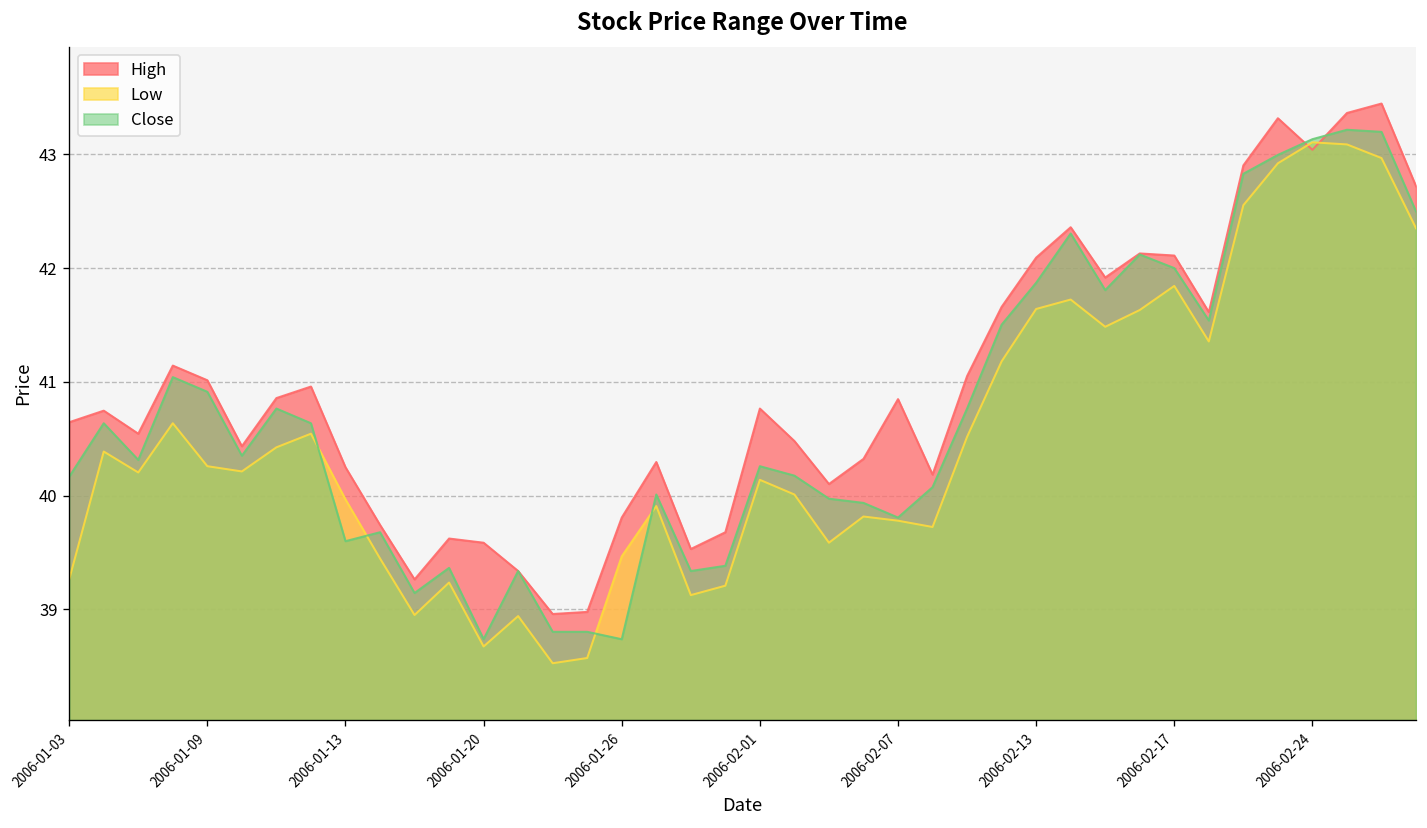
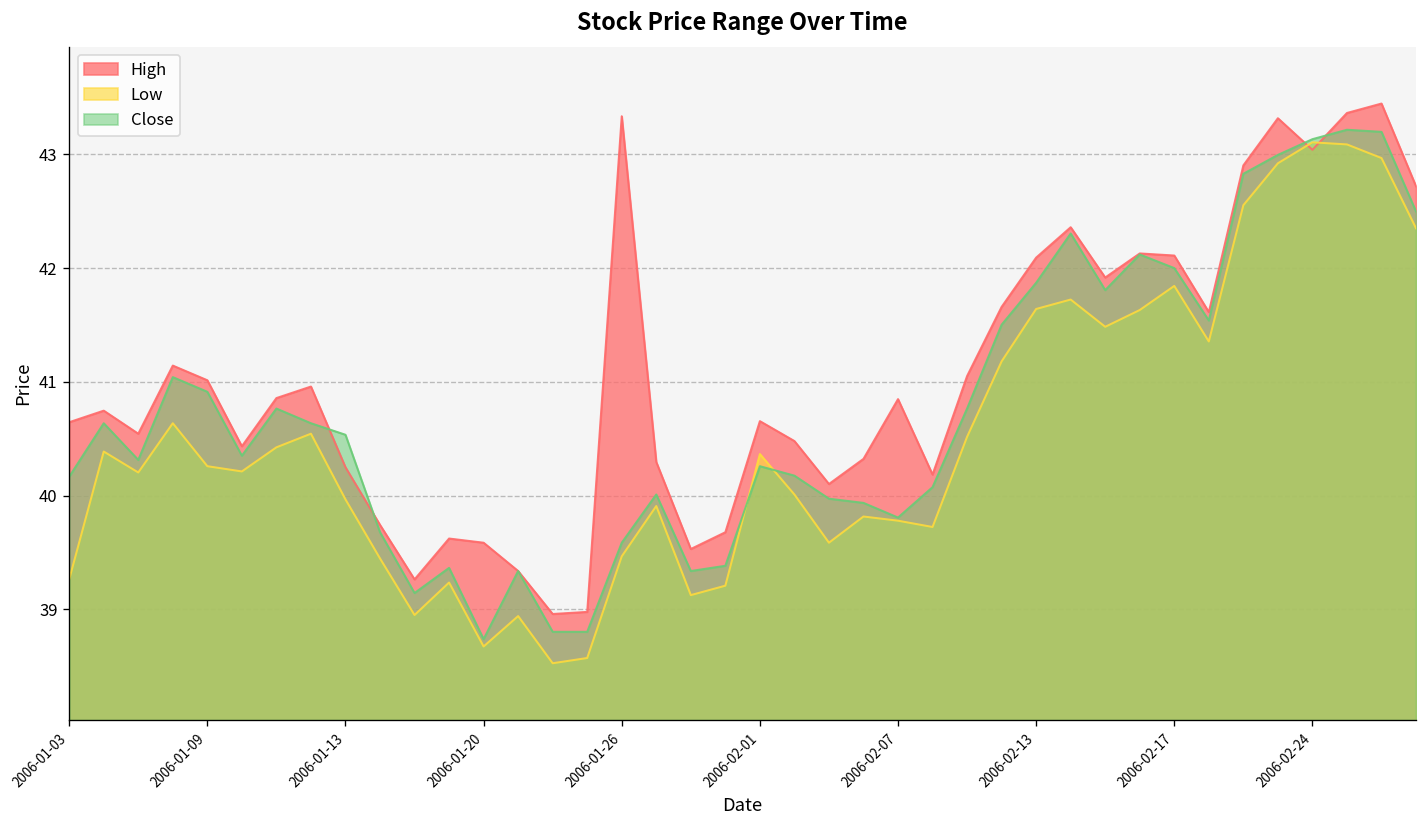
Close, 2006-01-13: 39.6 -> 40.5
High, 2006-01-26: 39.8 -> 43.3
Close, 2006-01-26: 38.7 -> 39.6
High, 2006-02-01: 40.8 -> 40.7
Low, 2006-02-01: 40.1 -> 40.4
